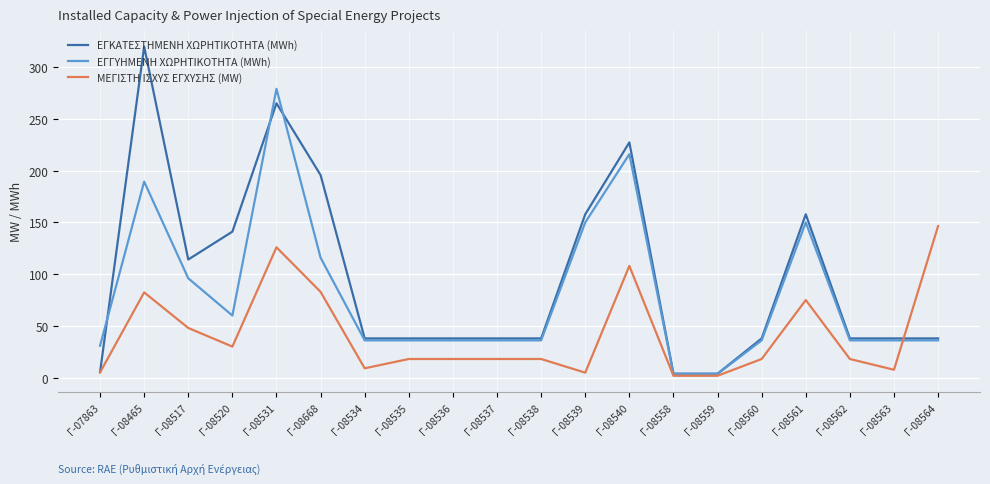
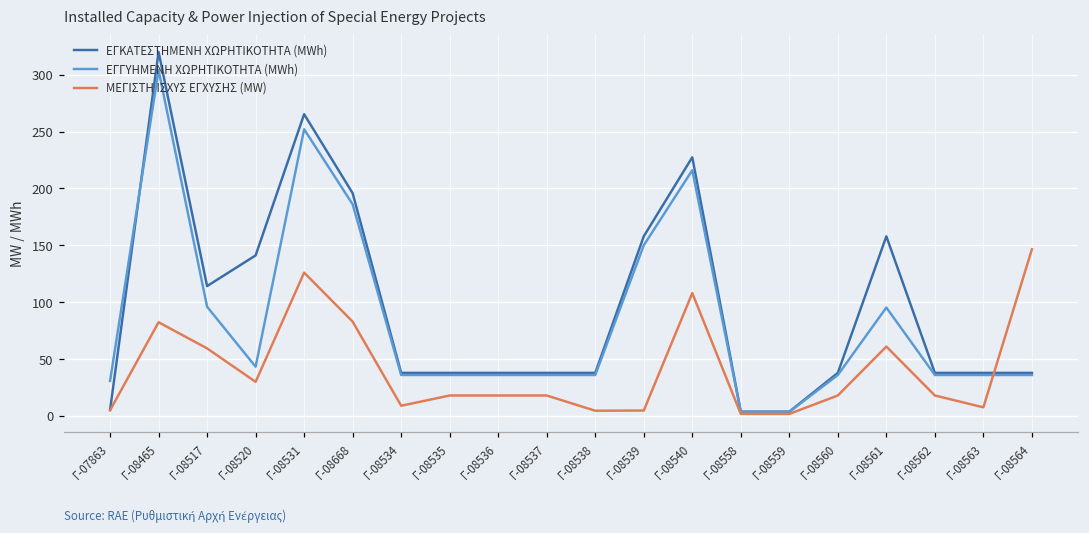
ΕΓΓΥΗΜΕΝΗ ΧΩΡΗΤΙΚΟΤΗΤΑ (MWh), Γ-08465: 190 -> 304
ΜΕΓΙΣΤΗ ΙΣΧΥΣ ΕΓΧΥΣΗΣ (MW), Γ-08517: 48 -> 59
ΕΓΓΥΗΜΕΝΗ ΧΩΡΗΤΙΚΟΤΗΤΑ (MWh), Γ-08520: 60 -> 43
ΕΓΓΥΗΜΕΝΗ ΧΩΡΗΤΙΚΟΤΗΤΑ (MWh), Γ-08531: 279 -> 252
ΕΓΓΥΗΜΕΝΗ ΧΩΡΗΤΙΚΟΤΗΤΑ (MWh), Γ-08668: 116 -> 186
ΜΕΓΙΣΤΗ ΙΣΧΥΣ ΕΓΧΥΣΗΣ (MW), Γ-08538: 18 -> 5
ΕΓΓΥΗΜΕΝΗ ΧΩΡΗΤΙΚΟΤΗΤΑ (MWh), Γ-08561: 150 -> 95
ΜΕΓΙΣΤΗ ΙΣΧΥΣ ΕΓΧΥΣΗΣ (MW), Γ-08561: 75 -> 61
